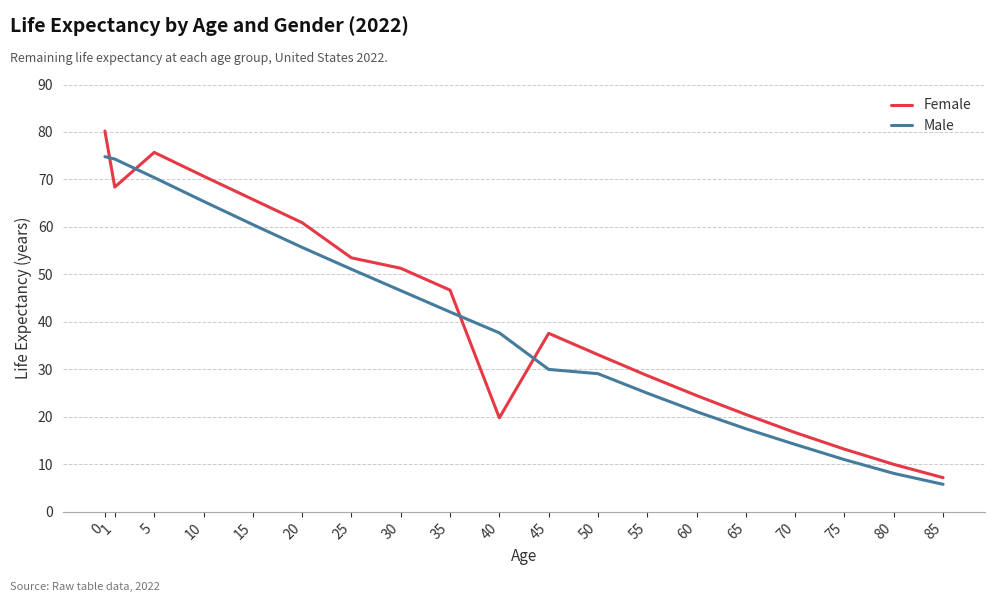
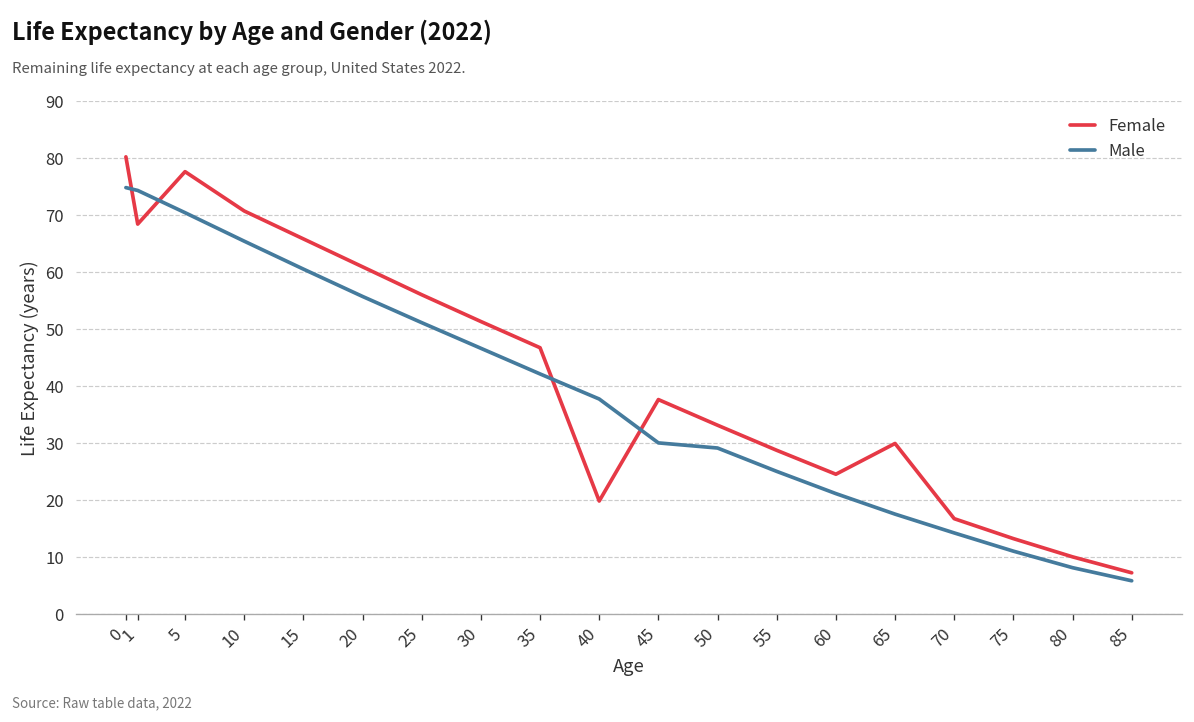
Female, 5: 76 -> 78
Female, 25: 54 -> 56
Female, 65: 21 -> 30
